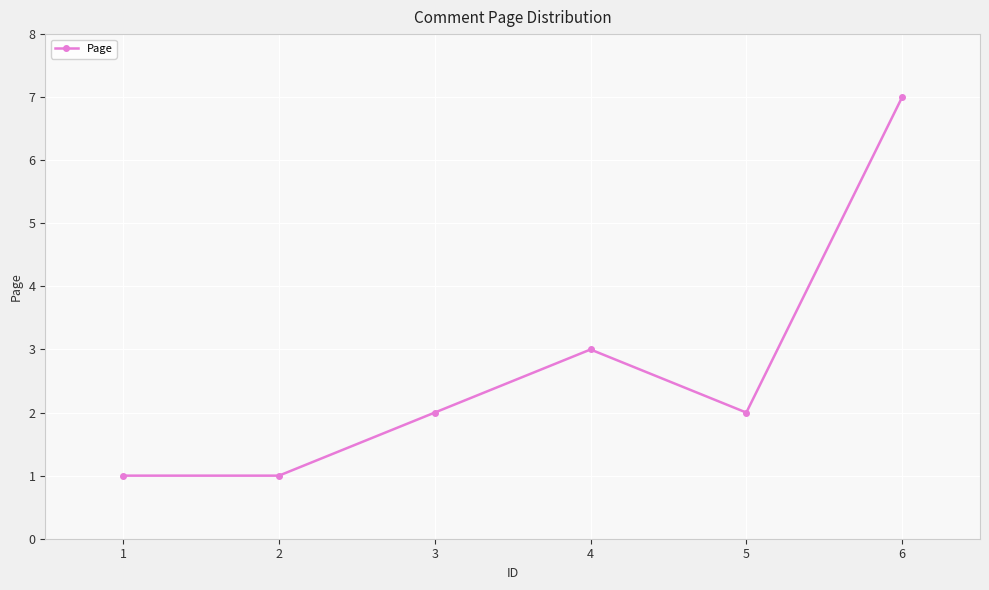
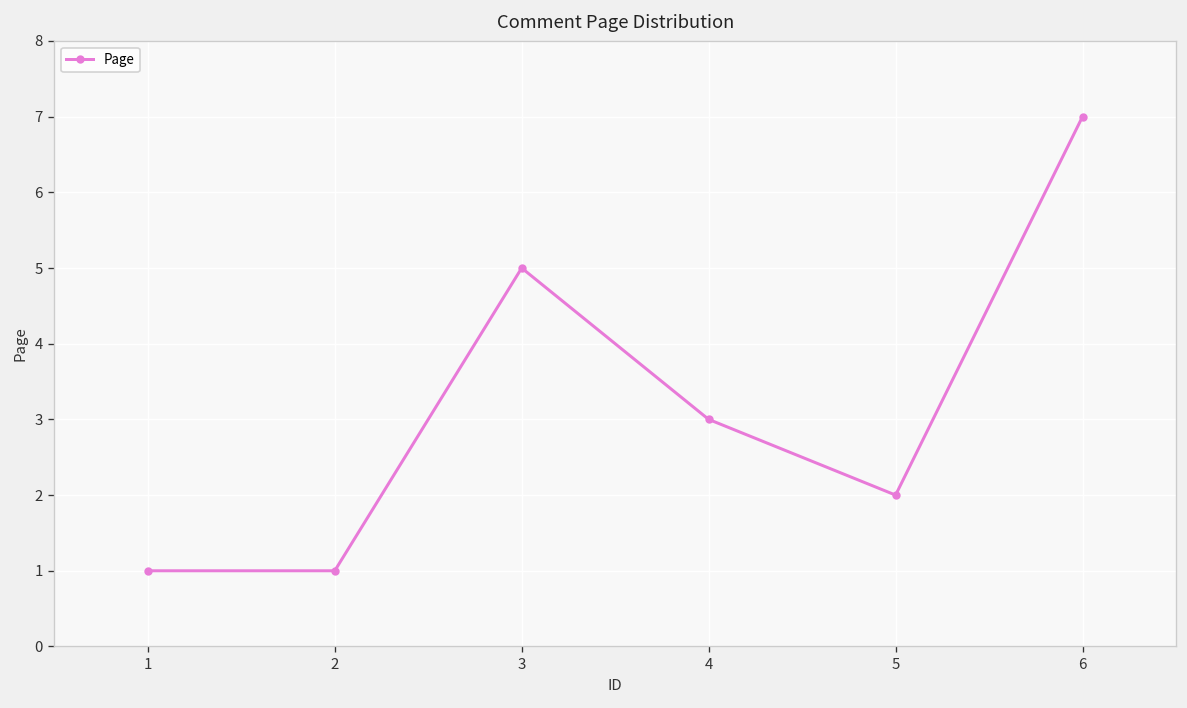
3: 2 -> 5
